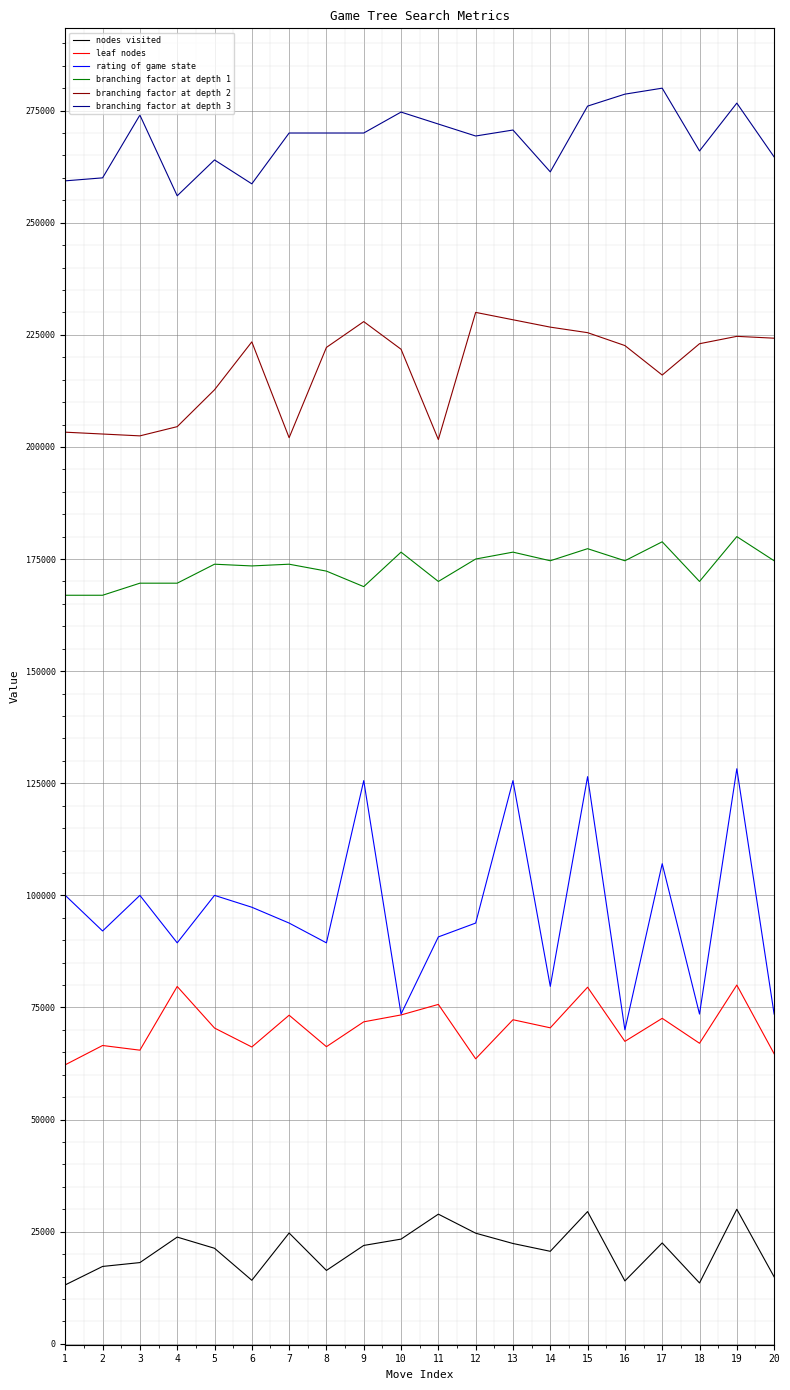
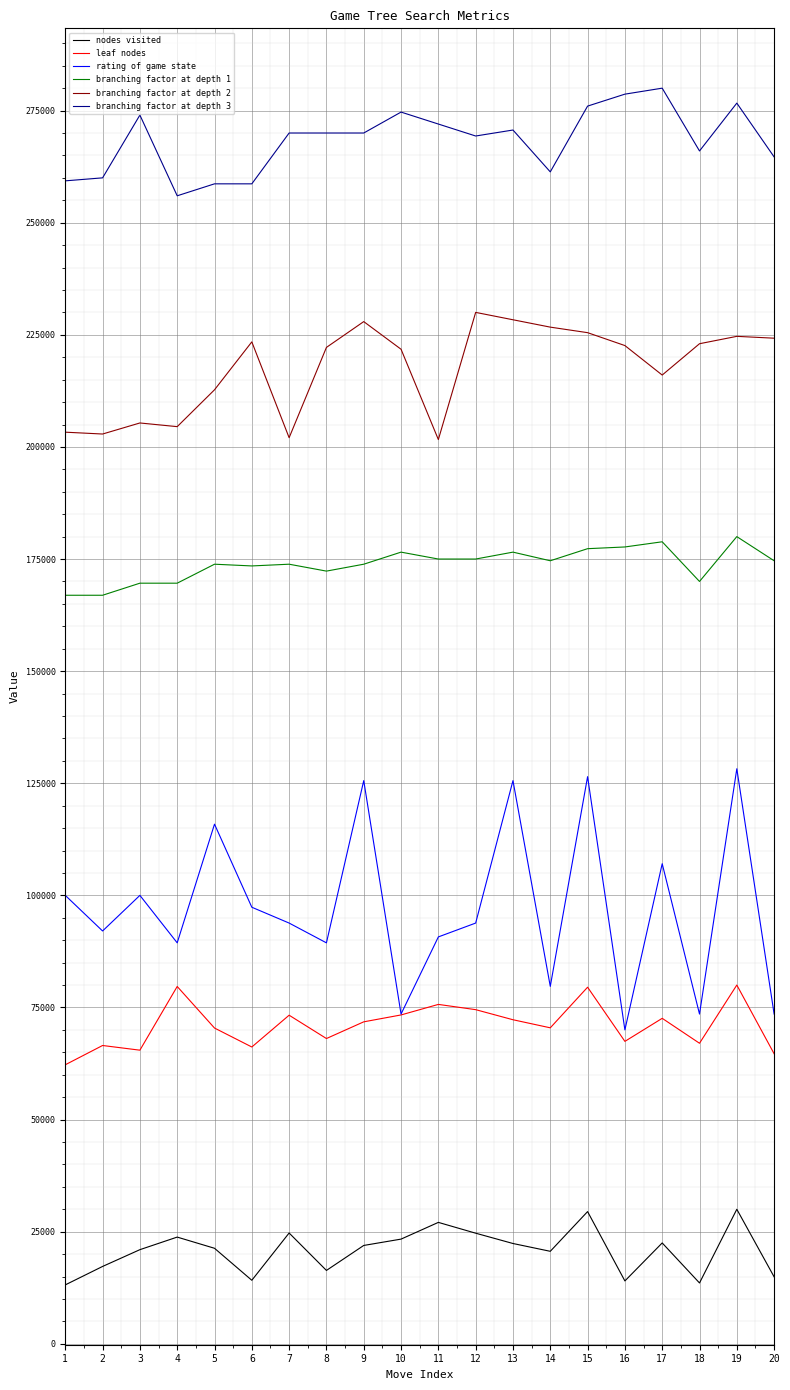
nodes visited, 3: 18000 -> 21000
branching factor at depth 2, 3: 202000 -> 205000
rating of game state, 5: 100000 -> 116000
branching factor at depth 3, 5: 264000 -> 259000
leaf nodes, 8: 66000 -> 68000
branching factor at depth 1, 9: 169000 -> 174000
nodes visited, 11: 29000 -> 27000
branching factor at depth 1, 11: 170000 -> 175000
leaf nodes, 12: 64000 -> 75000
branching factor at depth 1, 16: 175000 -> 178000
